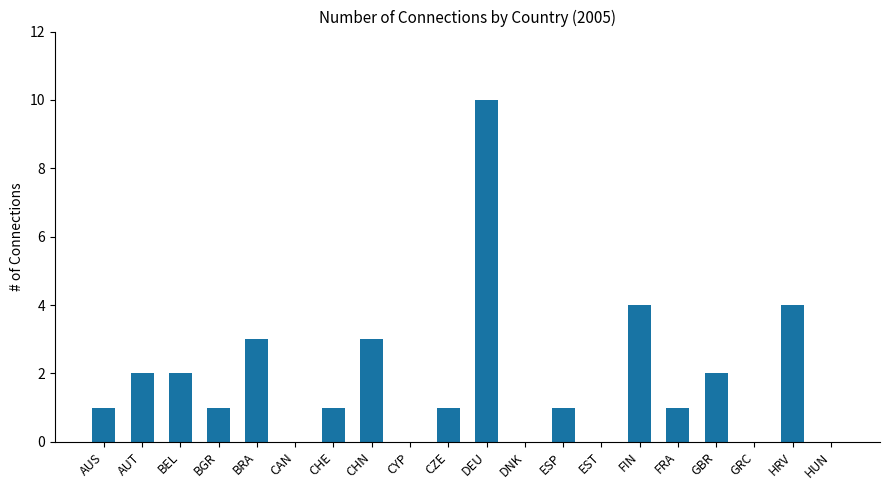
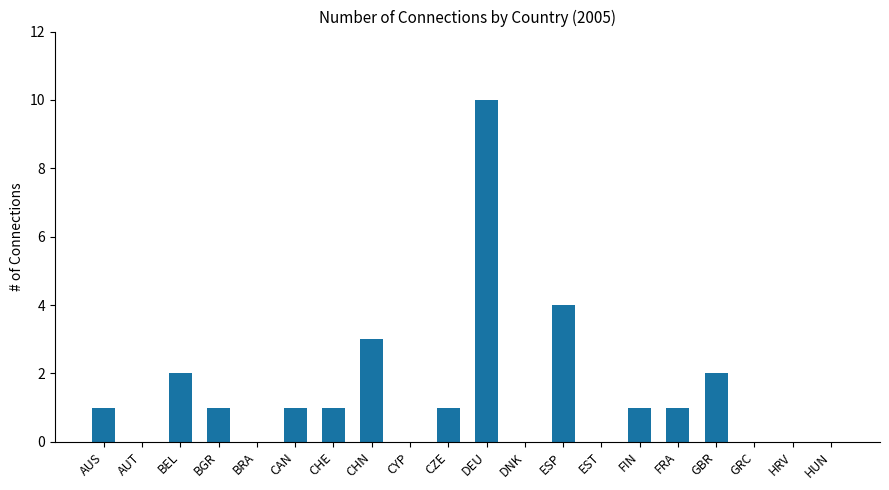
AUT: 2 -> 0
BRA: 3 -> 0
CAN: 0 -> 1
ESP: 1 -> 4
FIN: 4 -> 1
HRV: 4 -> 0
